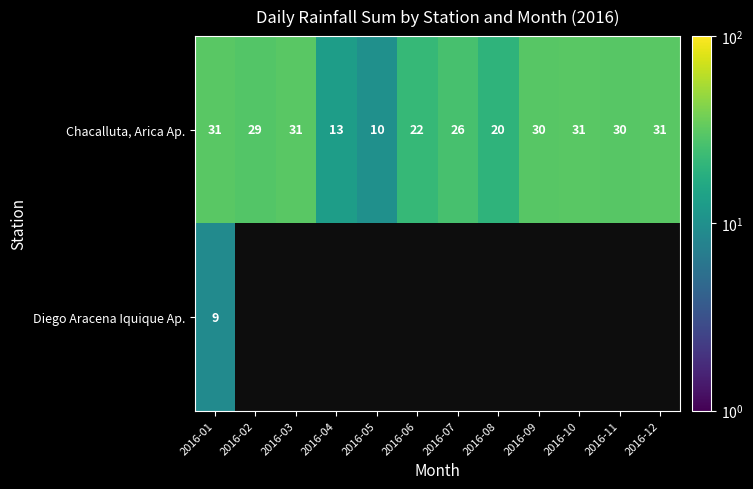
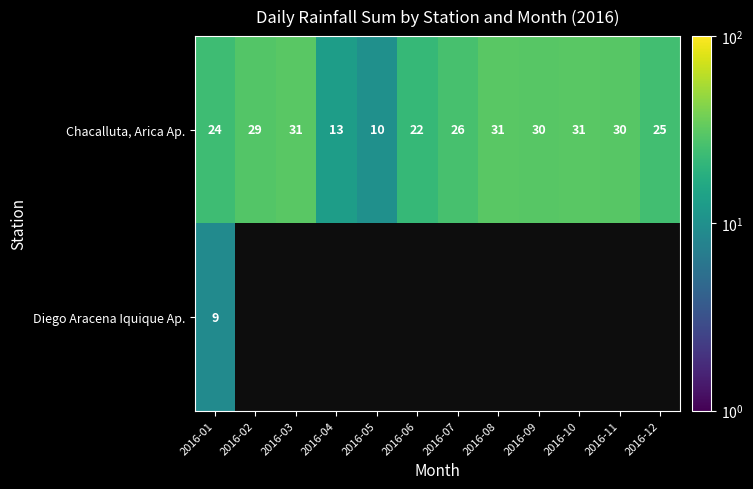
Chacalluta, Arica Ap., 2016-01: 31 -> 24
Chacalluta, Arica Ap., 2016-08: 20 -> 31
Chacalluta, Arica Ap., 2016-12: 31 -> 25
